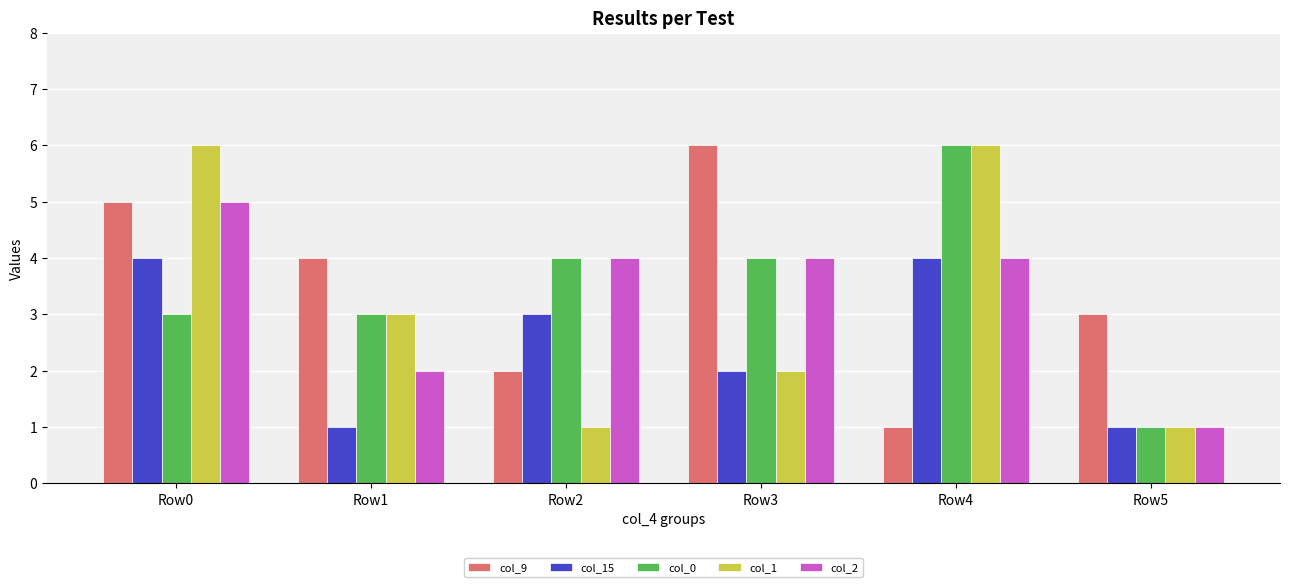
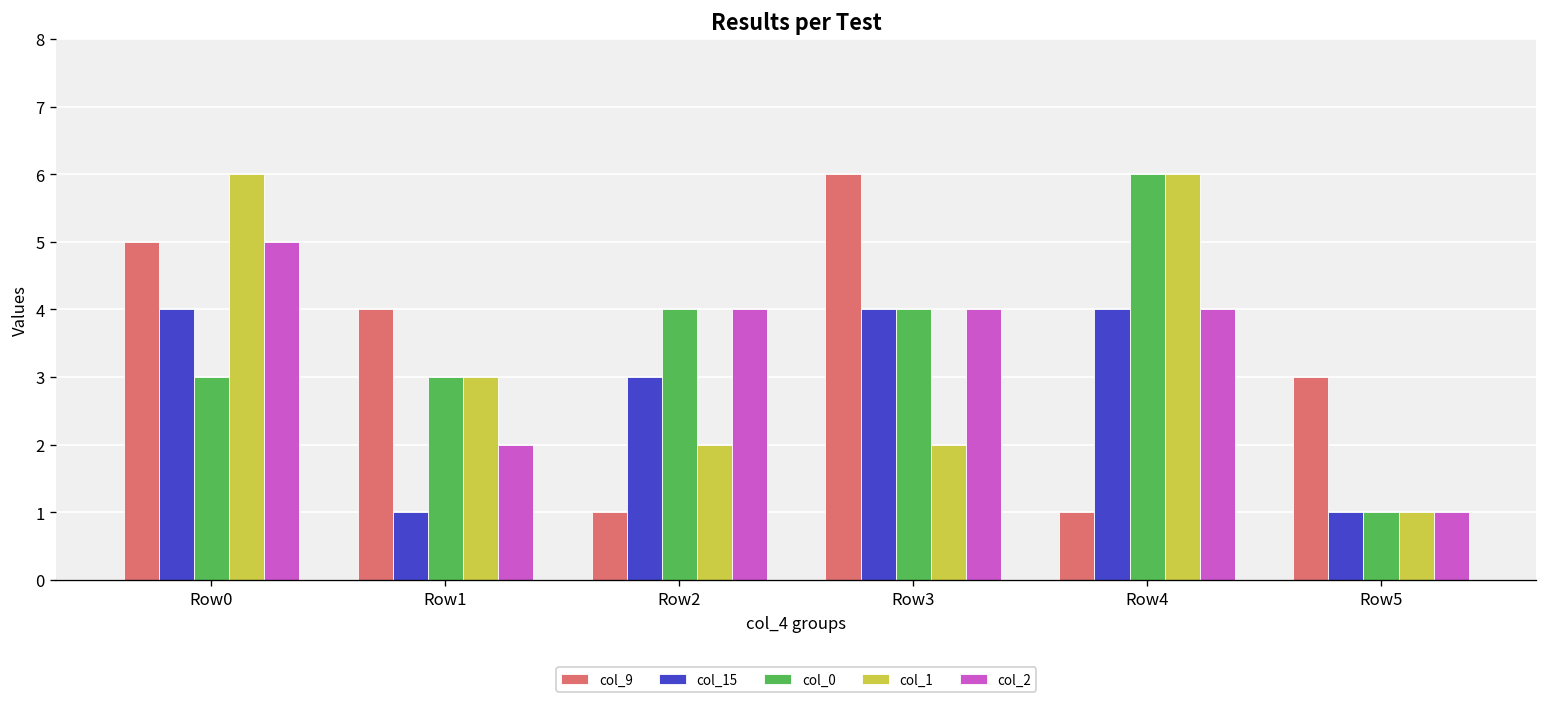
col_9, Row2: 2 -> 1
col_1, Row2: 1 -> 2
col_15, Row3: 2 -> 4
